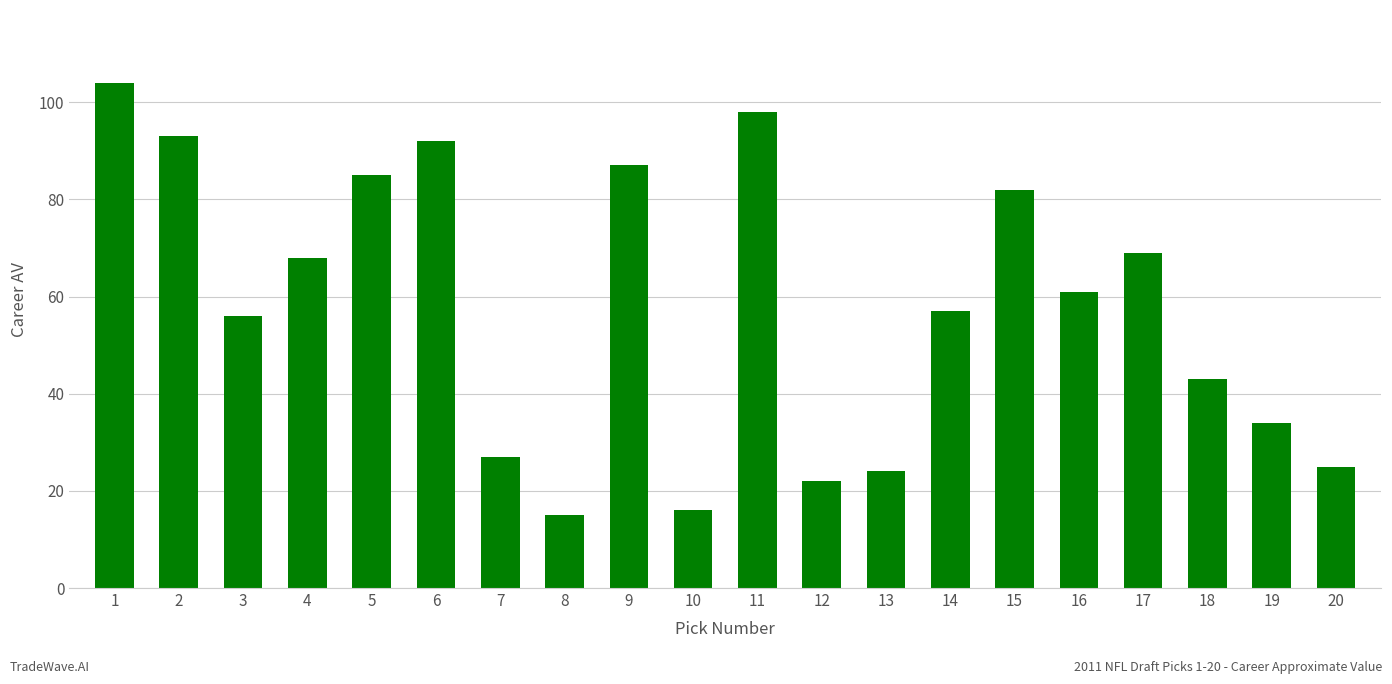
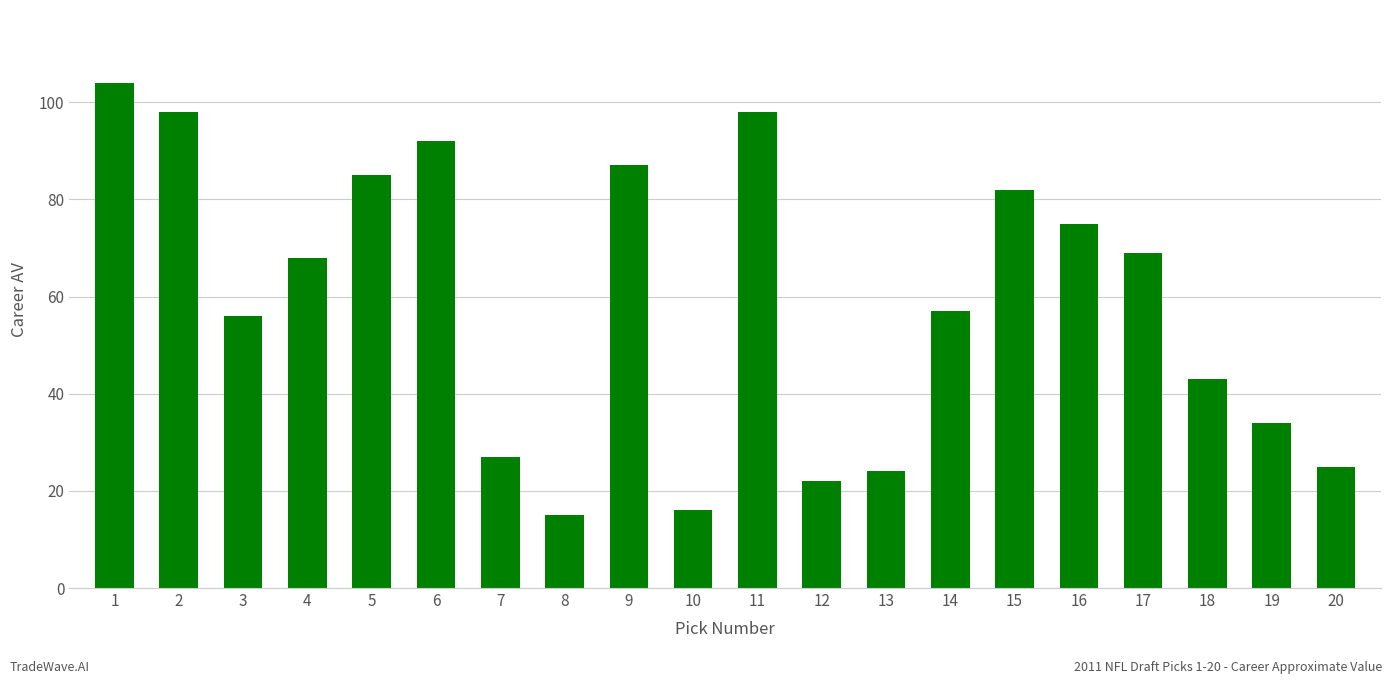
2: 93 -> 98
16: 61 -> 75
